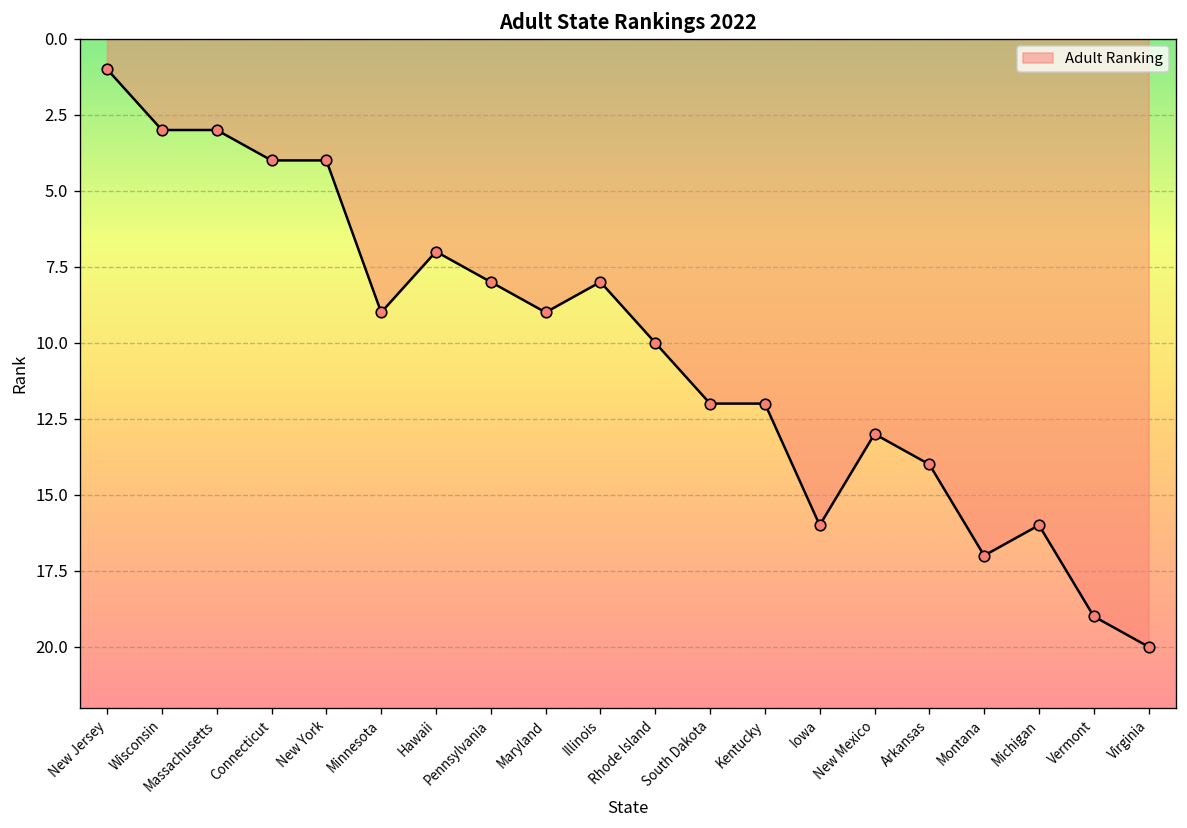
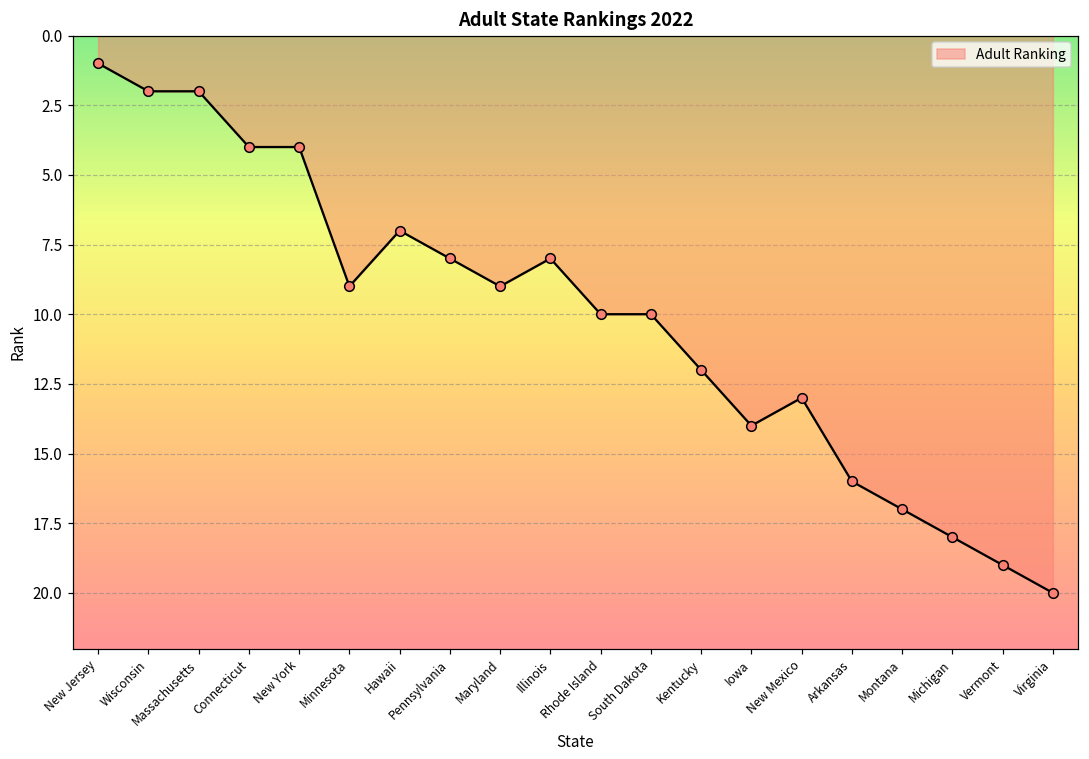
Wisconsin: 3 -> 2
Massachusetts: 3 -> 2
South Dakota: 12 -> 10
Iowa: 16 -> 14
Arkansas: 14 -> 16
Michigan: 16 -> 18
